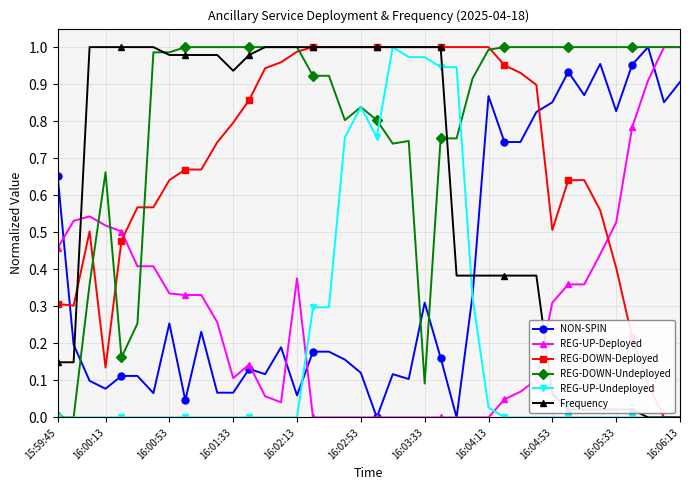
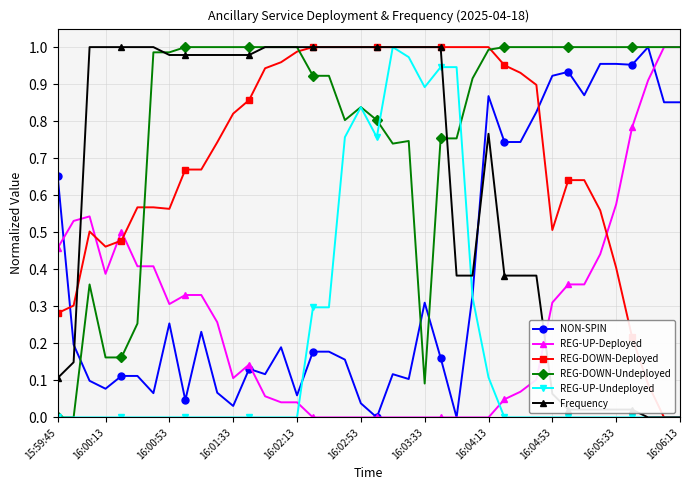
REG-DOWN-Deployed, 15:59:45: 0.31 -> 0.28
Frequency, 15:59:45: 0.15 -> 0.11
REG-UP-Deployed, 16:00:13: 0.52 -> 0.39
REG-DOWN-Deployed, 16:00:13: 0.13 -> 0.46
REG-DOWN-Undeployed, 16:00:13: 0.66 -> 0.16
REG-UP-Deployed, 16:00:53: 0.33 -> 0.31
REG-DOWN-Deployed, 16:00:53: 0.64 -> 0.56
NON-SPIN, 16:01:33: 0.07 -> 0.03
REG-DOWN-Deployed, 16:01:33: 0.80 -> 0.82
Frequency, 16:01:33: 0.94 -> 0.98
REG-UP-Deployed, 16:02:13: 0.38 -> 0.04
NON-SPIN, 16:02:53: 0.12 -> 0.04
REG-UP-Undeployed, 16:03:33: 0.97 -> 0.89
REG-UP-Undeployed, 16:04:13: 0.03 -> 0.11
Frequency, 16:04:13: 0.38 -> 0.77
NON-SPIN, 16:04:53: 0.85 -> 0.92
NON-SPIN, 16:05:33: 0.83 -> 0.95
REG-UP-Deployed, 16:05:33: 0.53 -> 0.58
NON-SPIN, 16:06:13: 0.91 -> 0.85
